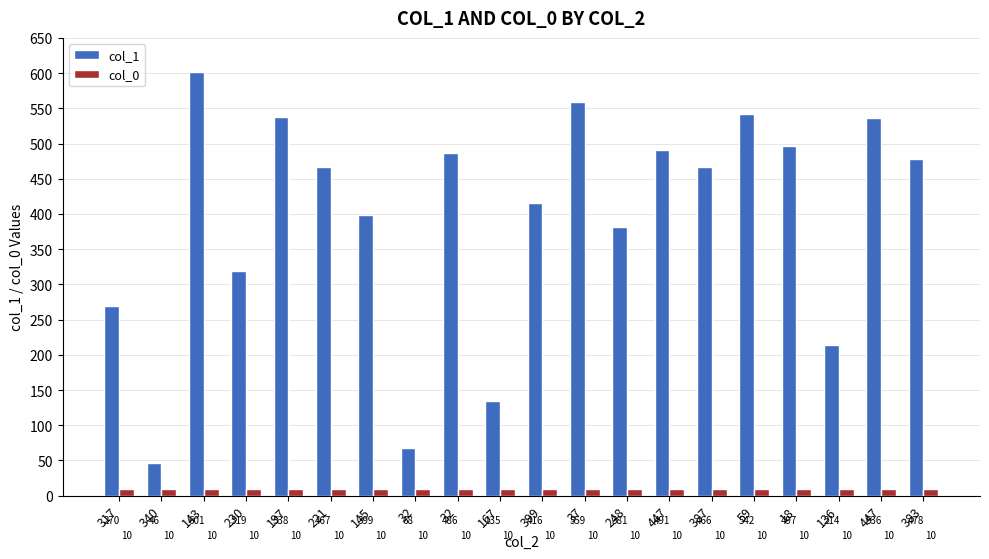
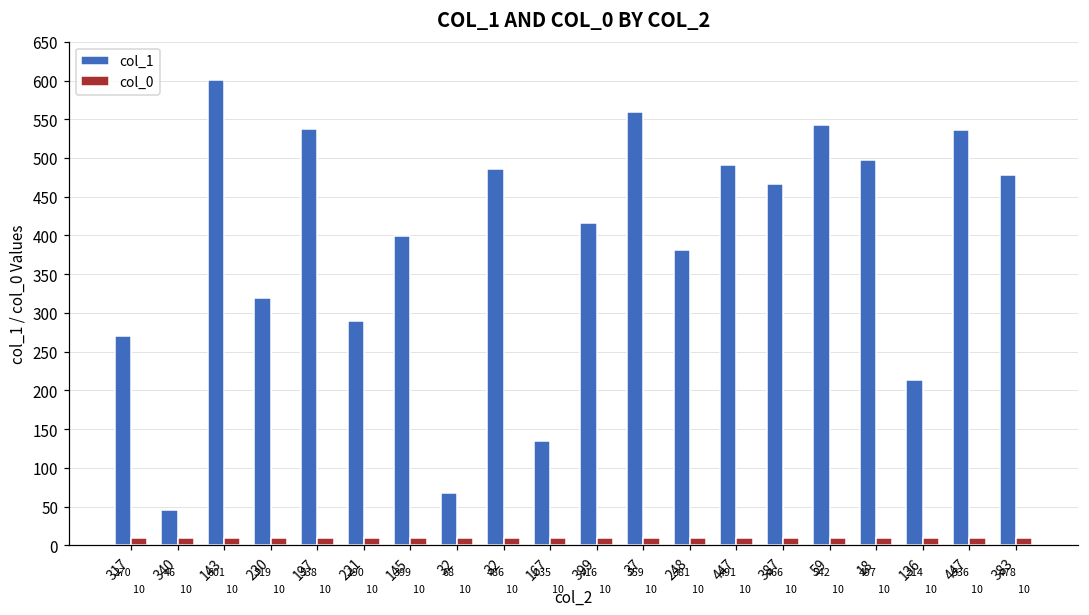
col_1, 221: 467 -> 290
